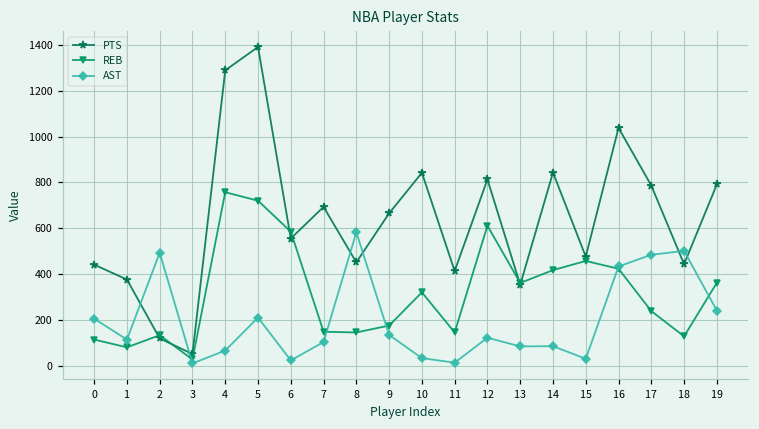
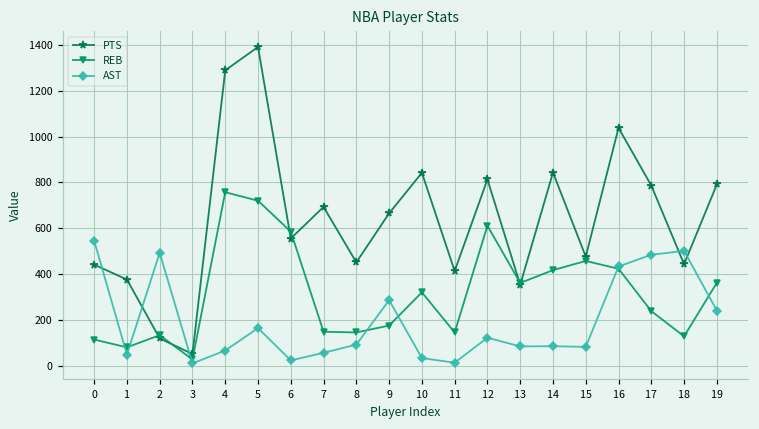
AST, 0: 210 -> 550
AST, 1: 110 -> 50
AST, 5: 210 -> 160
AST, 7: 100 -> 60
AST, 8: 580 -> 90
AST, 9: 130 -> 290
AST, 15: 30 -> 80
